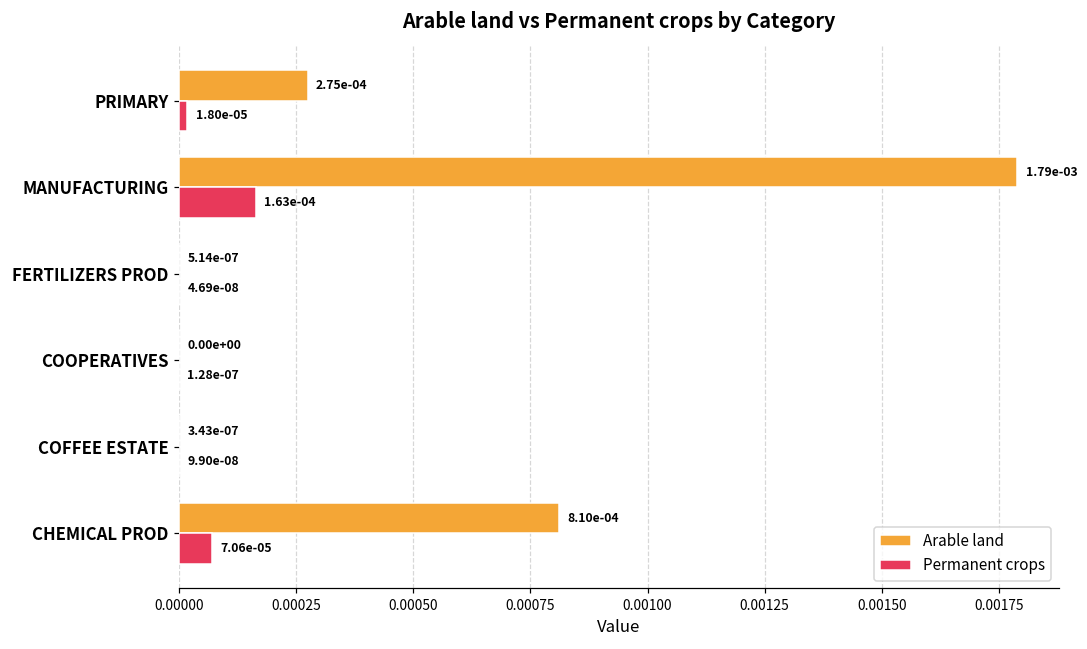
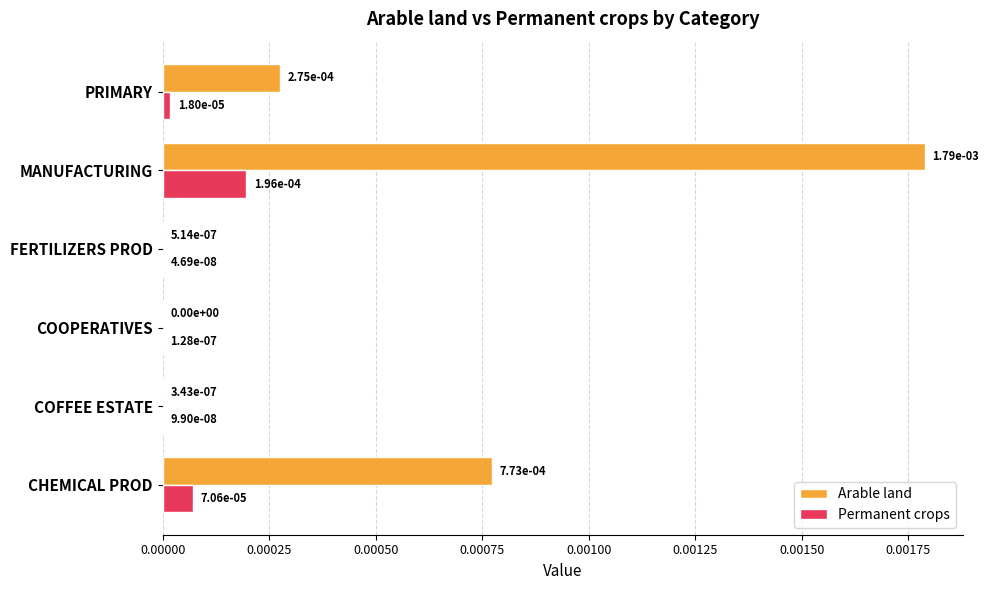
Permanent crops, MANUFACTURING: 1.63e-04 -> 1.96e-04
Arable land, CHEMICAL PROD: 8.10e-04 -> 7.73e-04
